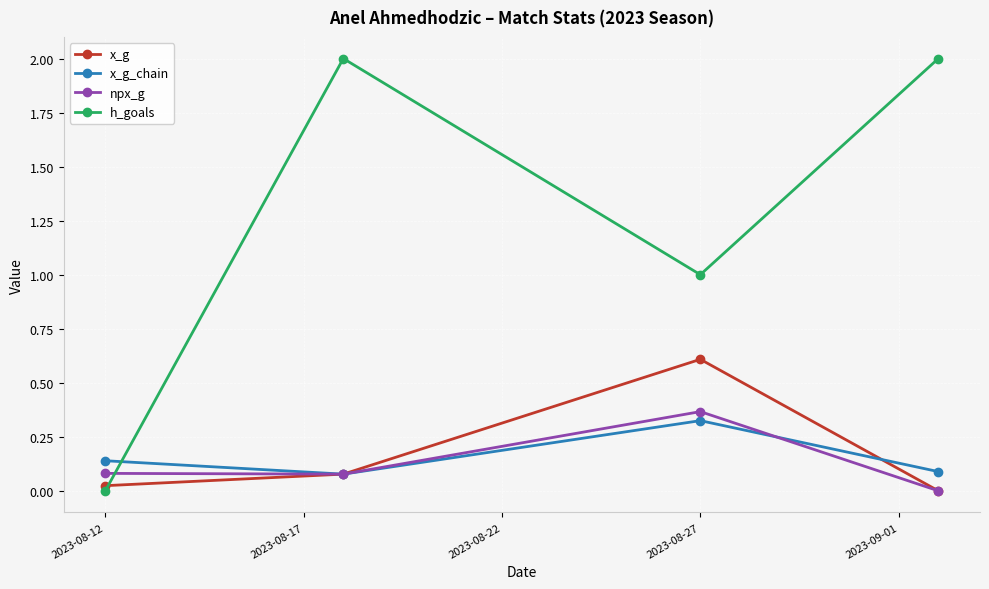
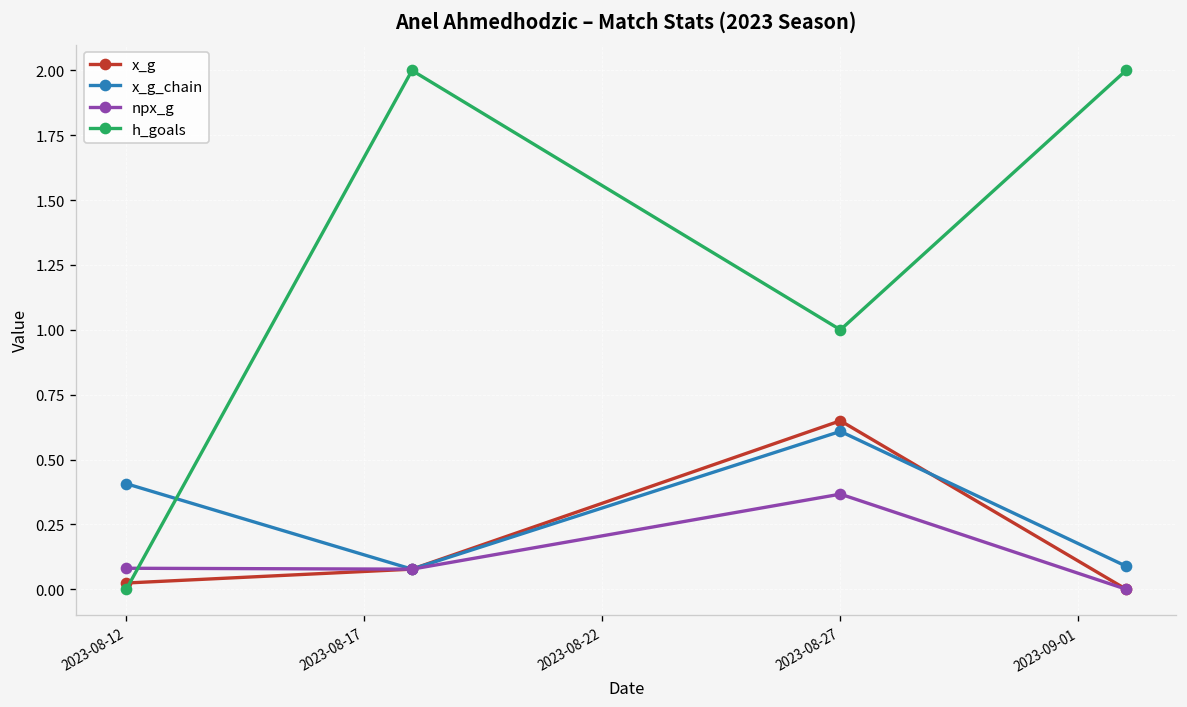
x_g_chain, 2023-08-12: 0.14 -> 0.41
x_g, 2023-08-27: 0.61 -> 0.65
x_g_chain, 2023-08-27: 0.32 -> 0.61
